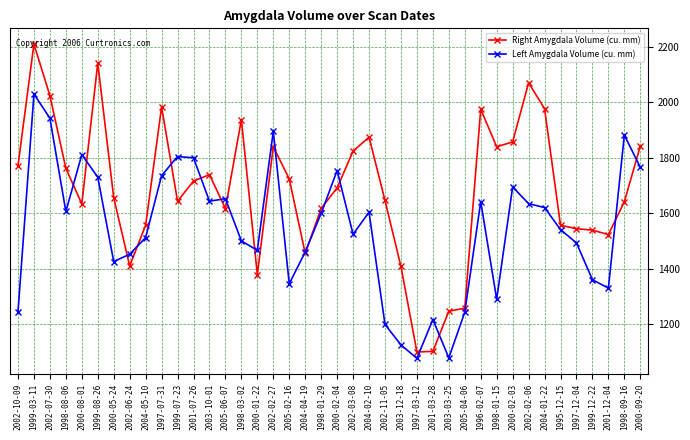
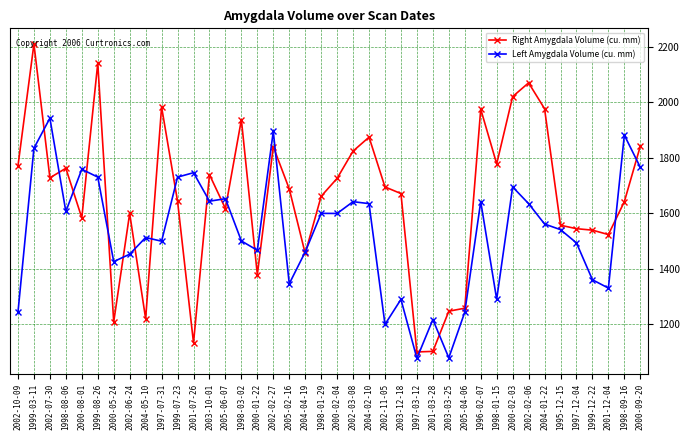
Left Amygdala Volume (cu. mm), 1999-03-11: 2030 -> 1830
Right Amygdala Volume (cu. mm), 2002-07-30: 2020 -> 1730
Right Amygdala Volume (cu. mm), 2000-08-01: 1630 -> 1580
Left Amygdala Volume (cu. mm), 2000-08-01: 1810 -> 1760
Right Amygdala Volume (cu. mm), 2000-05-24: 1660 -> 1210
Right Amygdala Volume (cu. mm), 2002-06-24: 1410 -> 1600
Right Amygdala Volume (cu. mm), 2004-05-10: 1560 -> 1220
Left Amygdala Volume (cu. mm), 1997-07-31: 1740 -> 1500
Left Amygdala Volume (cu. mm), 1999-07-23: 1800 -> 1730
Right Amygdala Volume (cu. mm), 2001-07-26: 1720 -> 1130
Left Amygdala Volume (cu. mm), 2001-07-26: 1800 -> 1750
Right Amygdala Volume (cu. mm), 2005-02-16: 1720 -> 1690
Right Amygdala Volume (cu. mm), 1998-01-29: 1620 -> 1660
Right Amygdala Volume (cu. mm), 2000-02-04: 1690 -> 1730
Left Amygdala Volume (cu. mm), 2000-02-04: 1750 -> 1600
Left Amygdala Volume (cu. mm), 2002-03-08: 1520 -> 1640
Left Amygdala Volume (cu. mm), 2004-02-10: 1600 -> 1630
Right Amygdala Volume (cu. mm), 2002-11-05: 1650 -> 1690
Right Amygdala Volume (cu. mm), 2003-12-18: 1410 -> 1670
Left Amygdala Volume (cu. mm), 2003-12-18: 1130 -> 1290
Right Amygdala Volume (cu. mm), 1998-01-15: 1840 -> 1780
Right Amygdala Volume (cu. mm), 2000-02-03: 1860 -> 2020
Left Amygdala Volume (cu. mm), 2004-01-22: 1620 -> 1560
